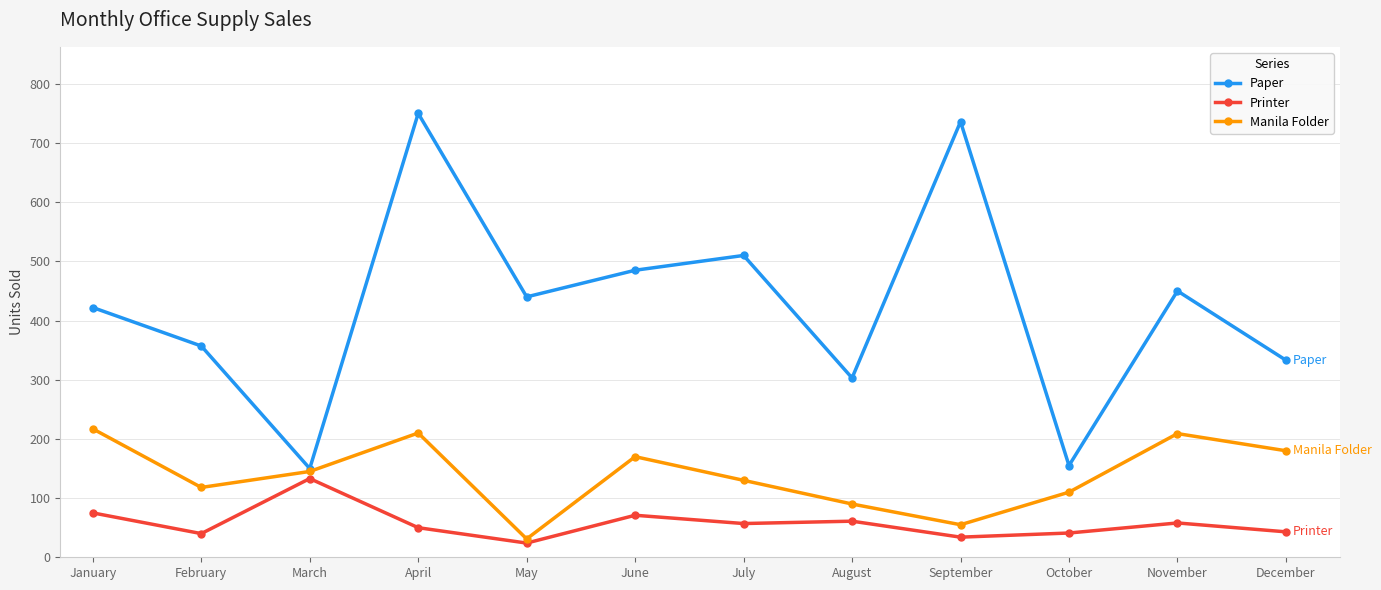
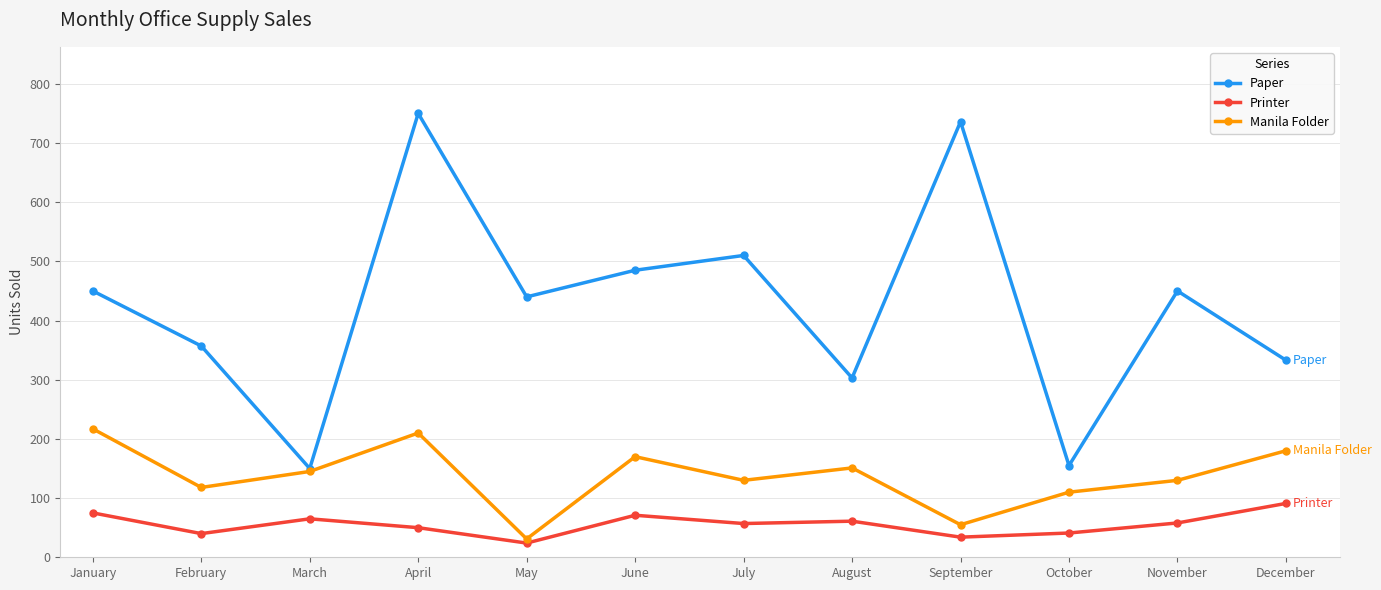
Paper, January: 420 -> 450
Printer, March: 130 -> 70
Manila Folder, August: 90 -> 150
Manila Folder, November: 210 -> 130
Printer, December: 40 -> 90
